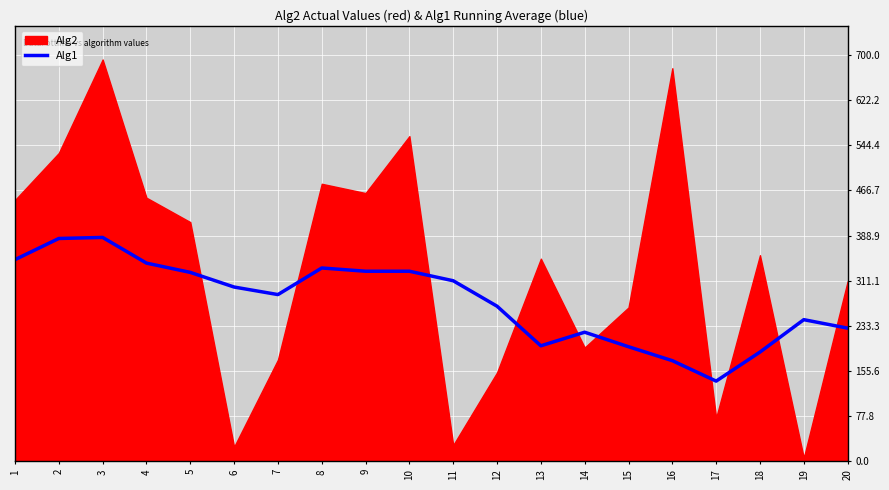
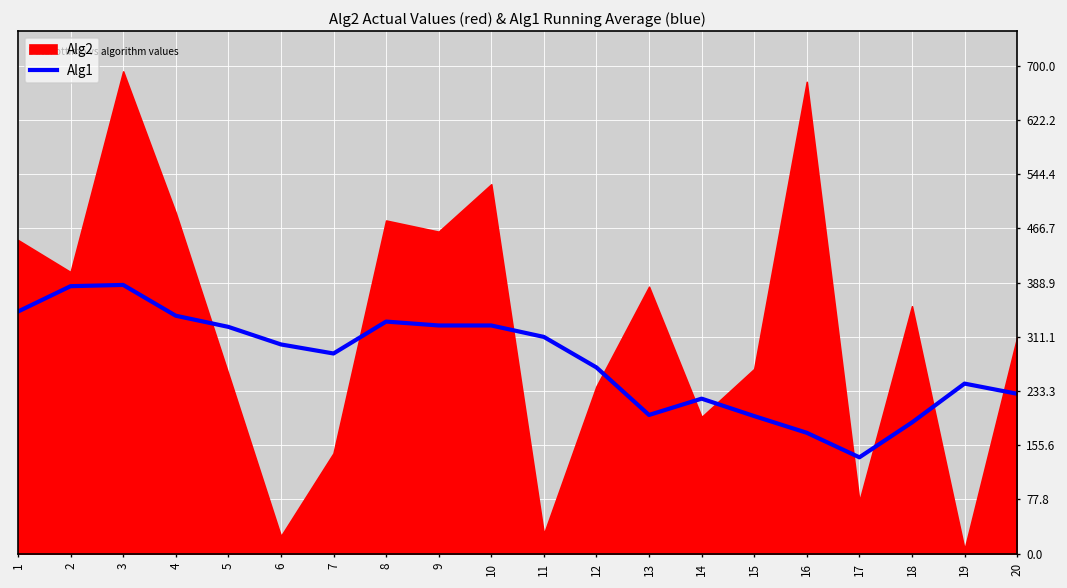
Alg2, 2: 530 -> 400
Alg2, 4: 450 -> 490
Alg2, 5: 410 -> 260
Alg2, 7: 180 -> 140
Alg2, 10: 560 -> 530
Alg2, 12: 150 -> 240
Alg2, 13: 350 -> 380
